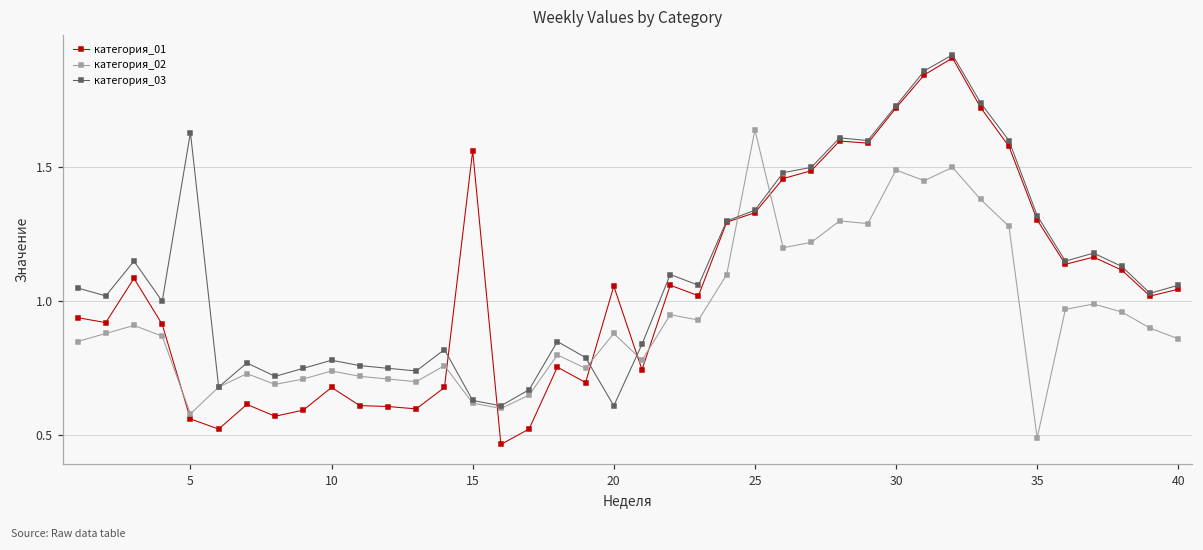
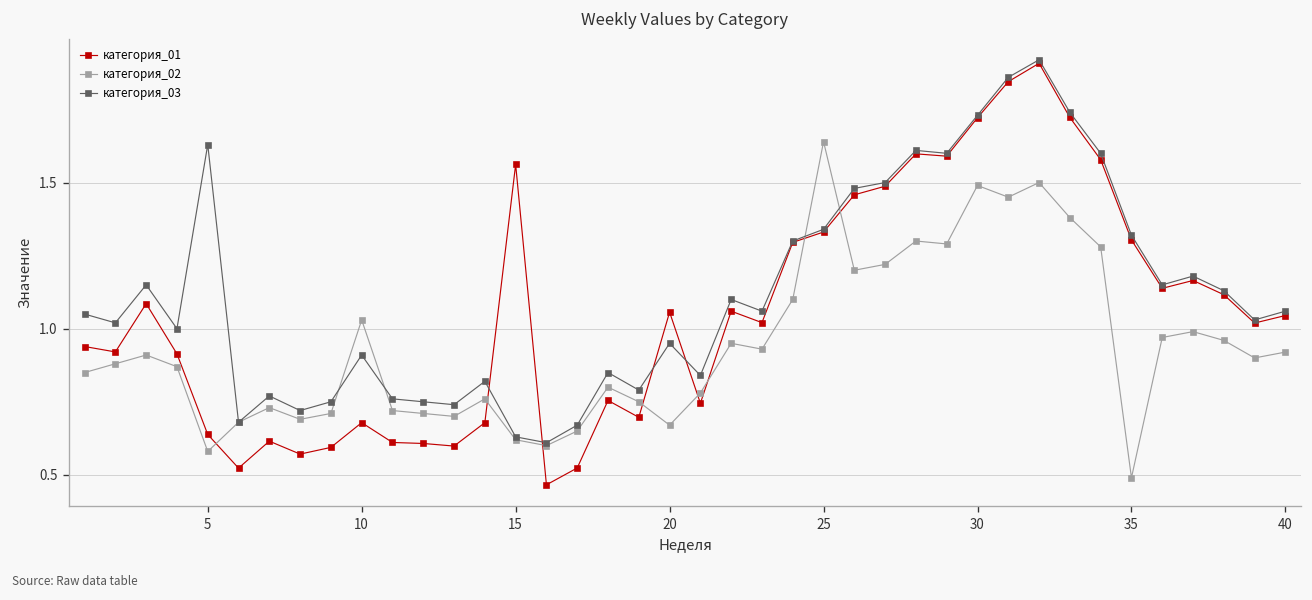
категория_01, 5: 0.56 -> 0.64
категория_02, 10: 0.74 -> 1.03
категория_03, 10: 0.78 -> 0.91
категория_02, 20: 0.88 -> 0.67
категория_03, 20: 0.61 -> 0.95
категория_02, 40: 0.86 -> 0.92
